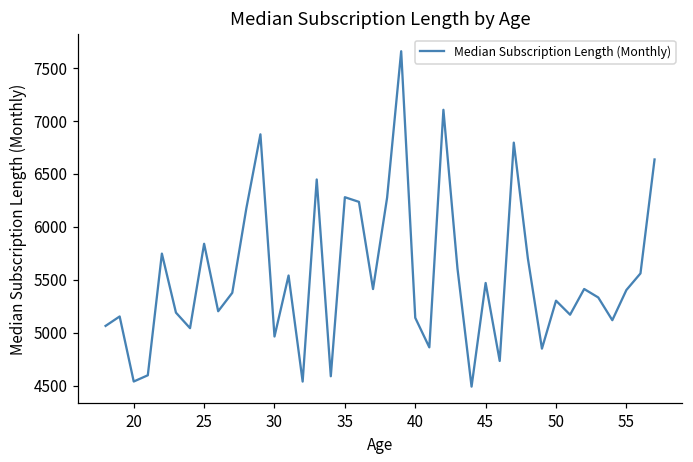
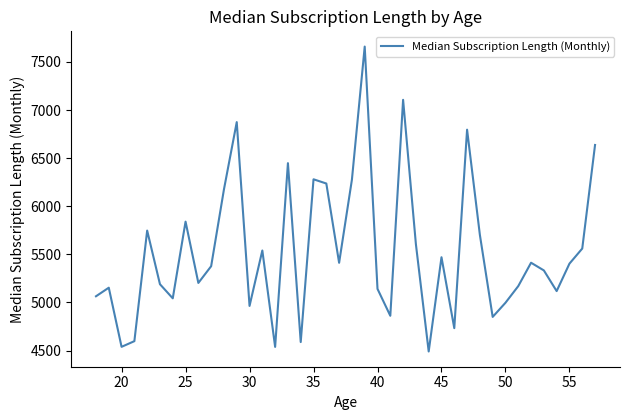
50: 5300 -> 5000
